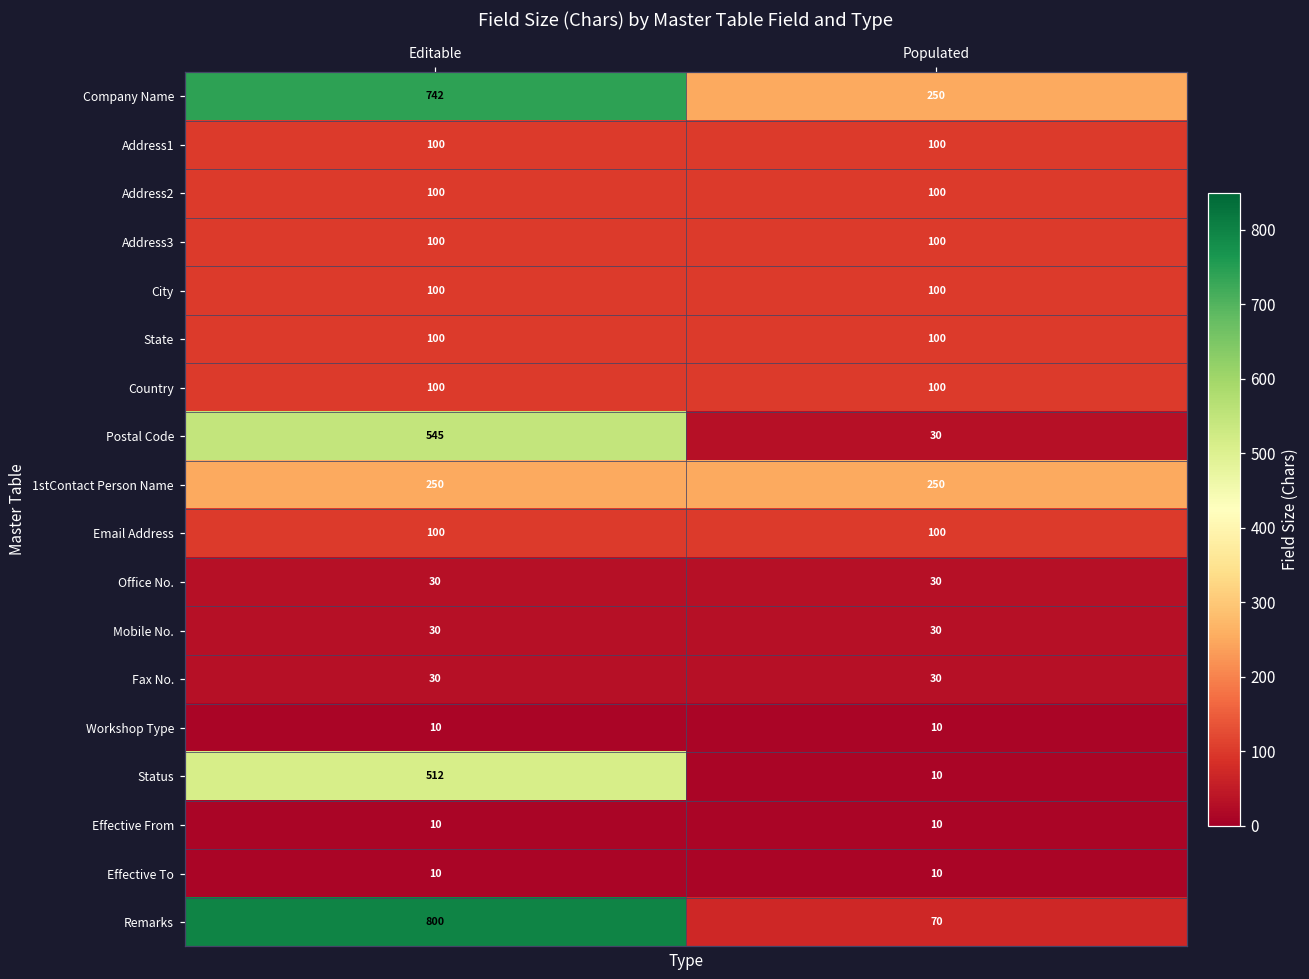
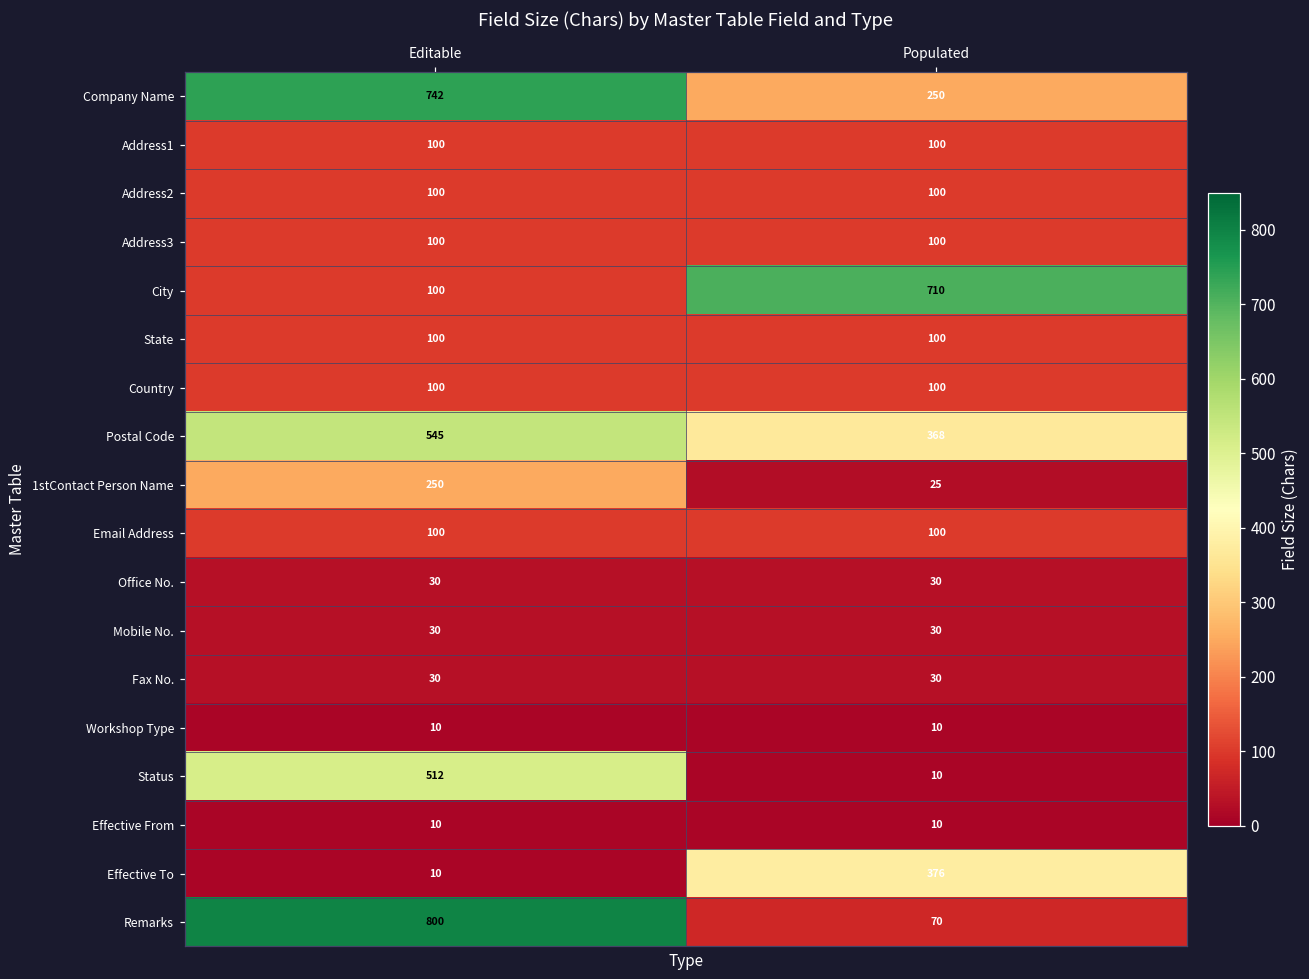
City, Populated: 100 -> 710
Postal Code, Populated: 30 -> 368
1stContact Person Name, Populated: 250 -> 25
Effective To, Populated: 10 -> 376
